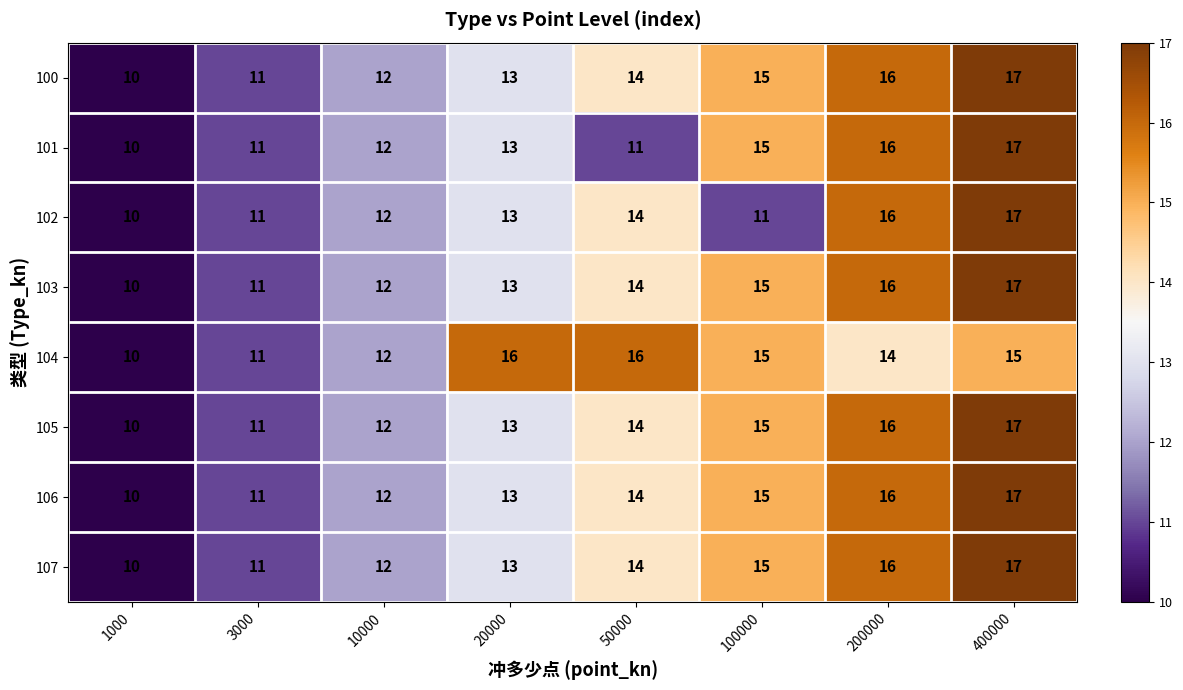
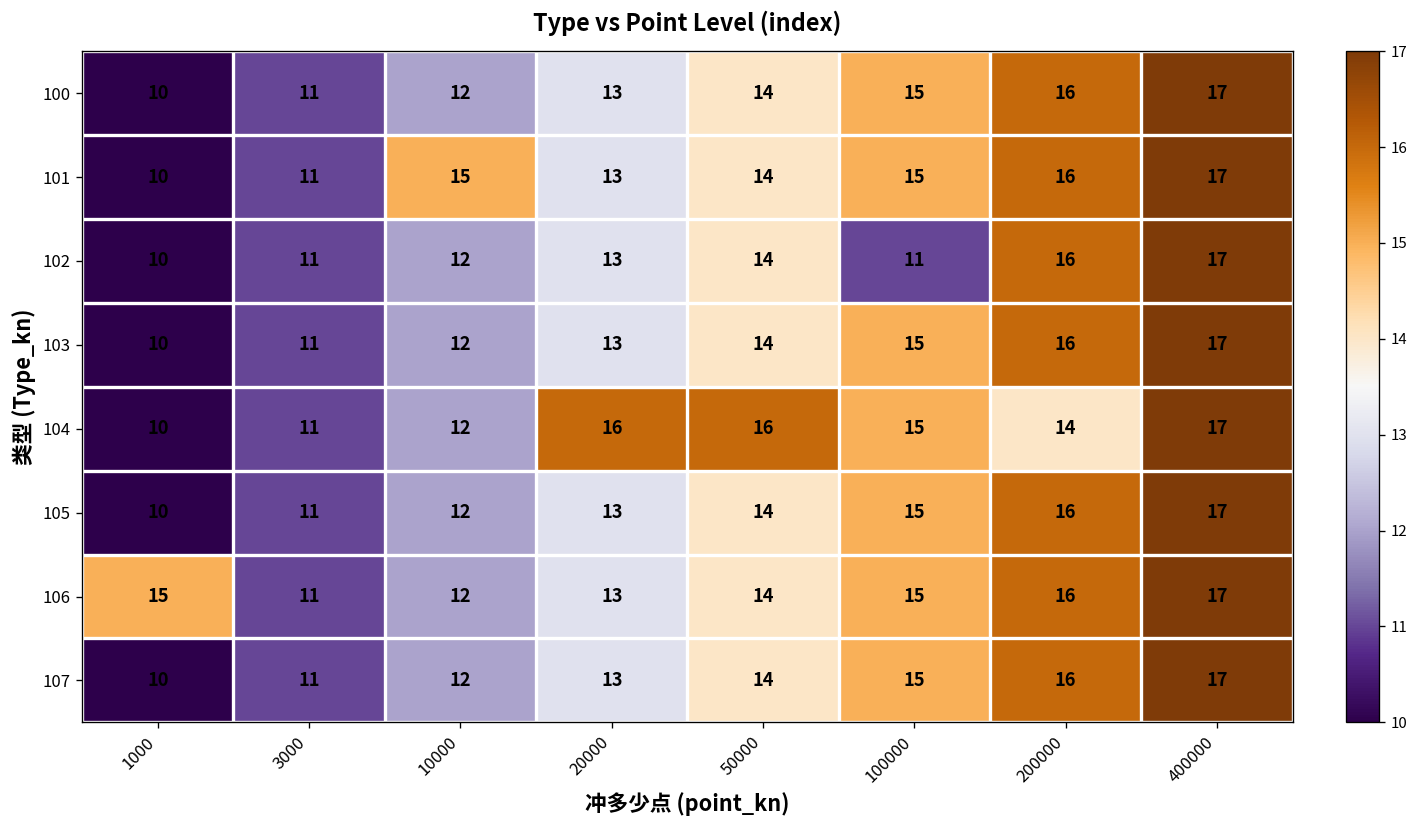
101, 10000: 12 -> 15
101, 50000: 11 -> 14
104, 400000: 15 -> 17
106, 1000: 10 -> 15
